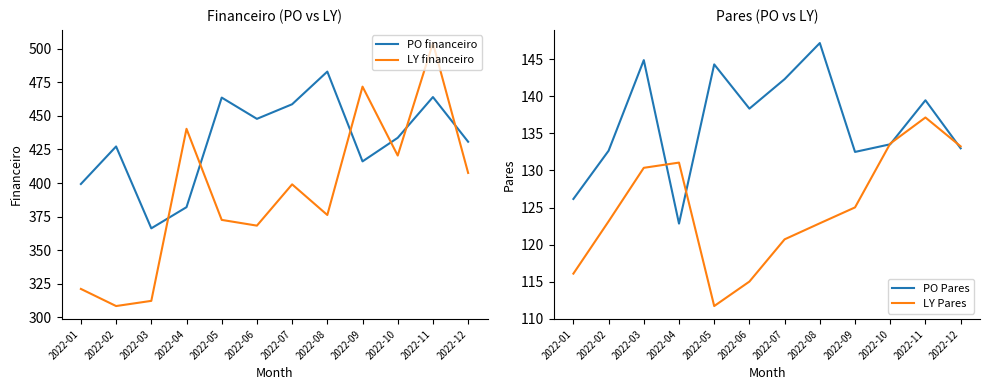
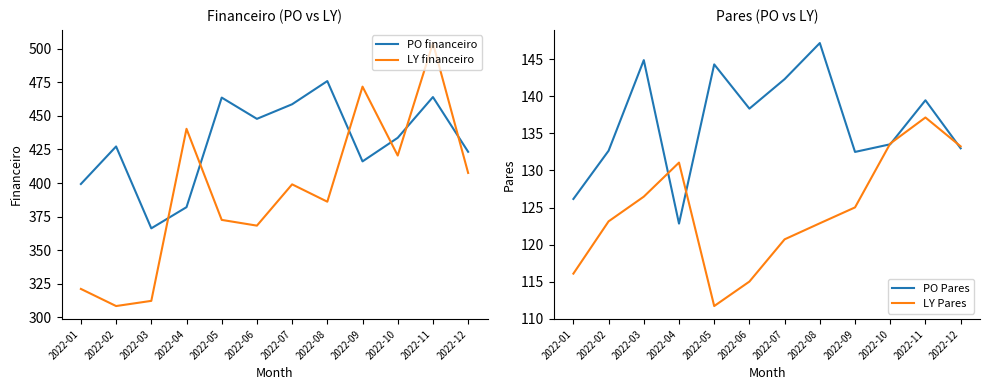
Financeiro (PO vs LY), PO financeiro, 2022-08: 483 -> 476
Financeiro (PO vs LY), LY financeiro, 2022-08: 376 -> 386
Financeiro (PO vs LY), PO financeiro, 2022-12: 431 -> 423
Pares (PO vs LY), LY Pares, 2022-03: 130 -> 126
